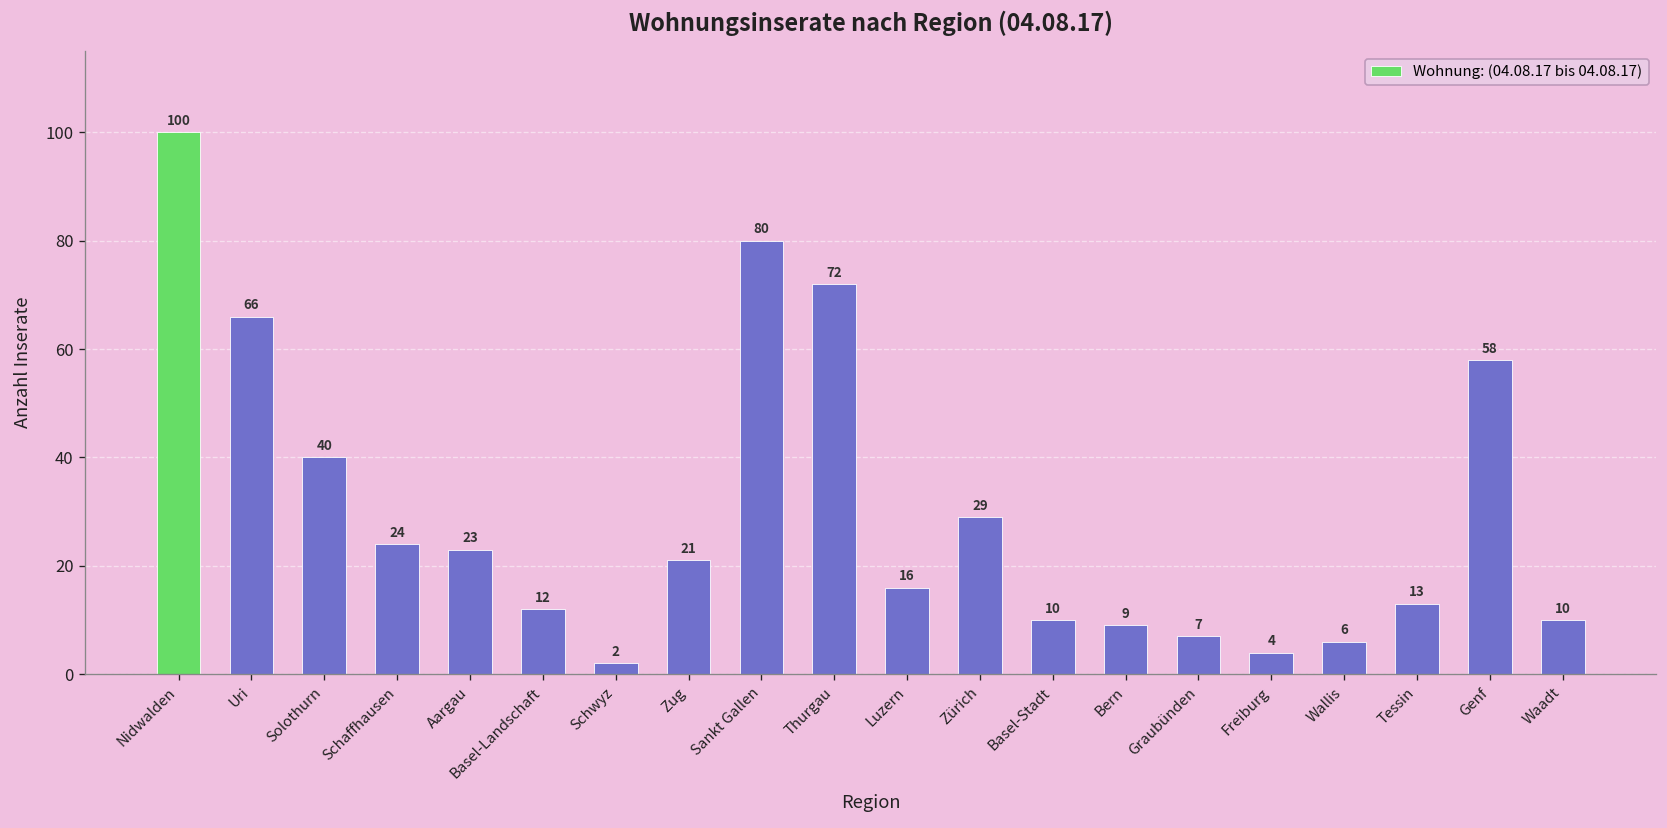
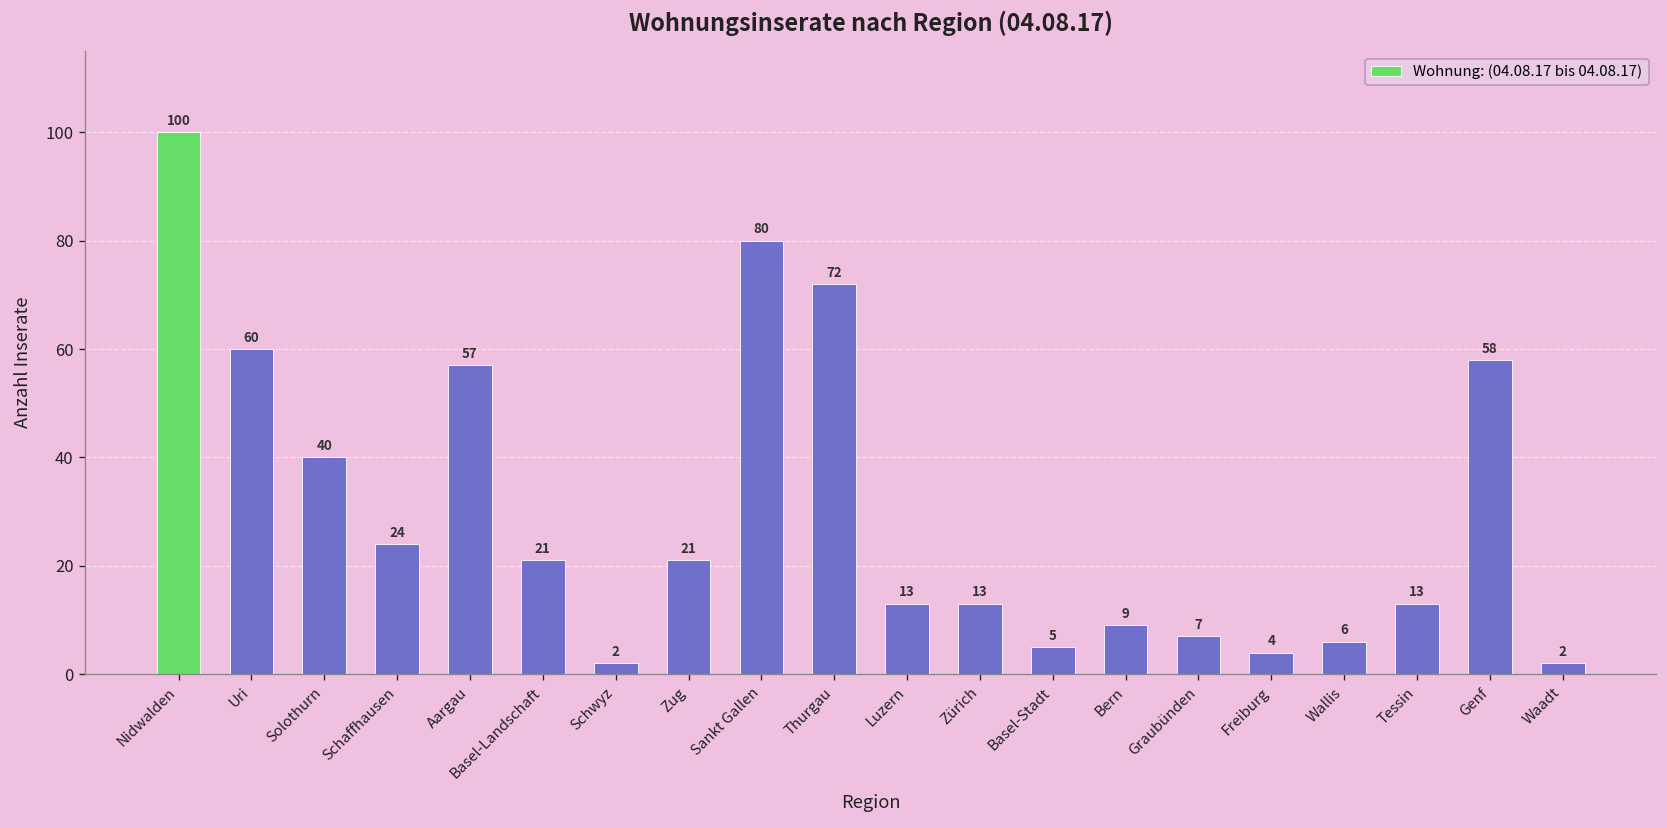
Uri: 66 -> 60
Aargau: 23 -> 57
Basel-Landschaft: 12 -> 21
Luzern: 16 -> 13
Zürich: 29 -> 13
Basel-Stadt: 10 -> 5
Waadt: 10 -> 2
